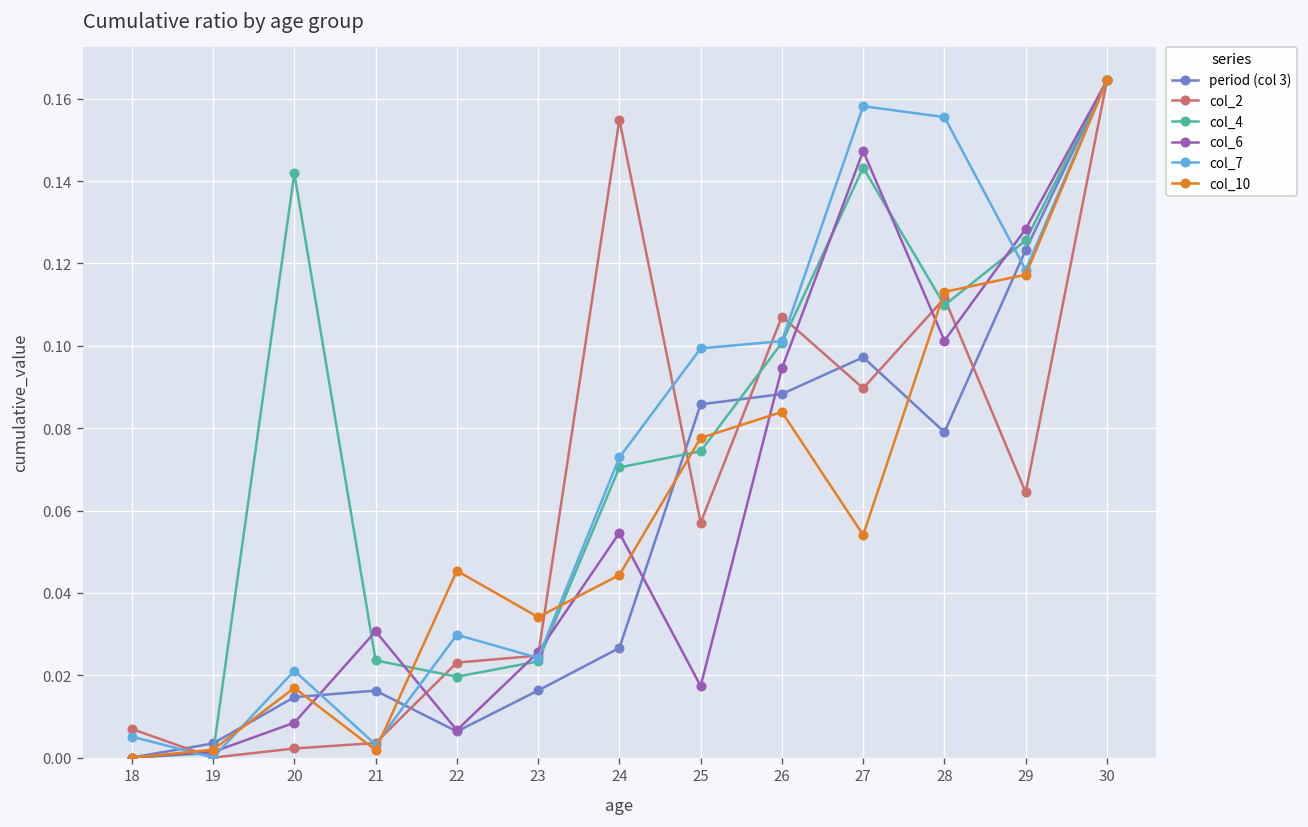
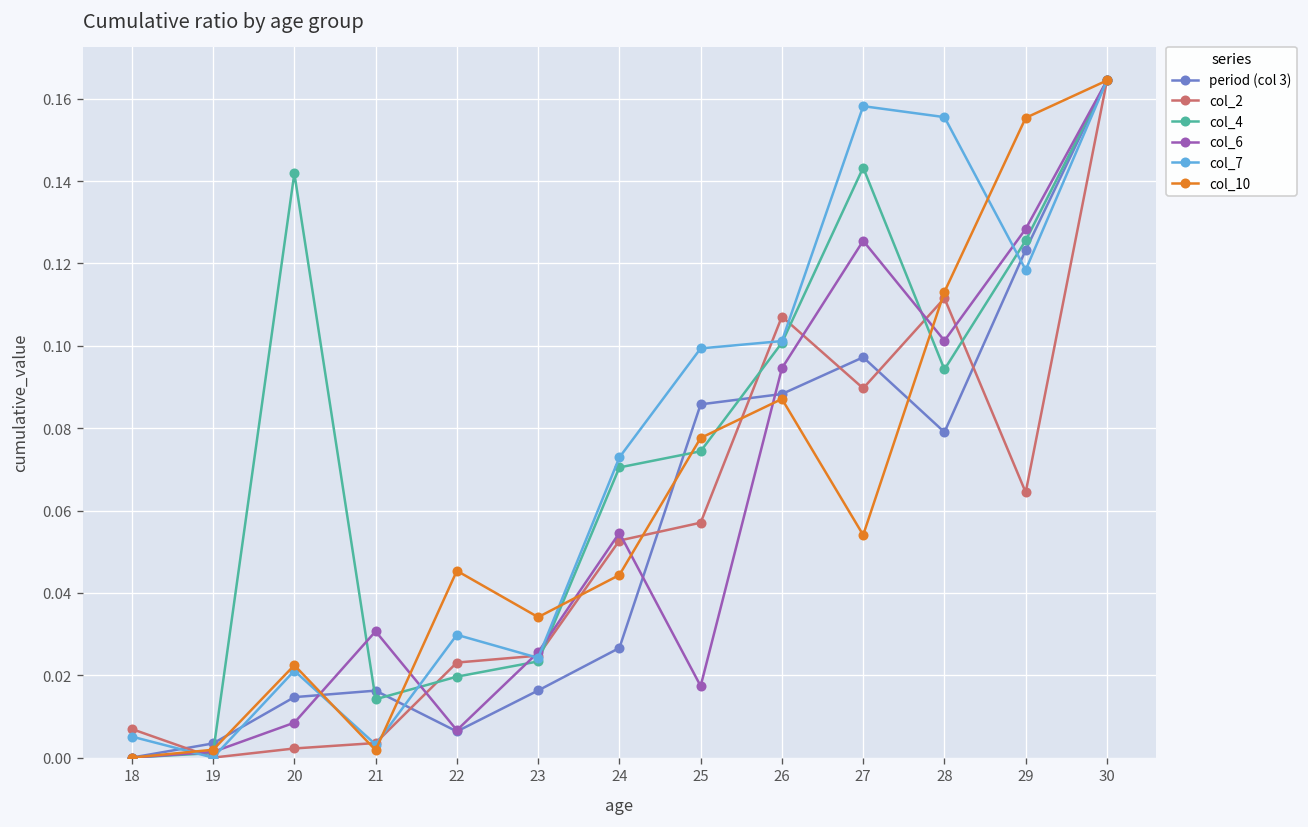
col_10, 20: 0.017 -> 0.022
col_4, 21: 0.024 -> 0.014
col_2, 24: 0.155 -> 0.053
col_10, 26: 0.084 -> 0.087
col_6, 27: 0.147 -> 0.126
col_4, 28: 0.110 -> 0.094
col_10, 29: 0.117 -> 0.155
